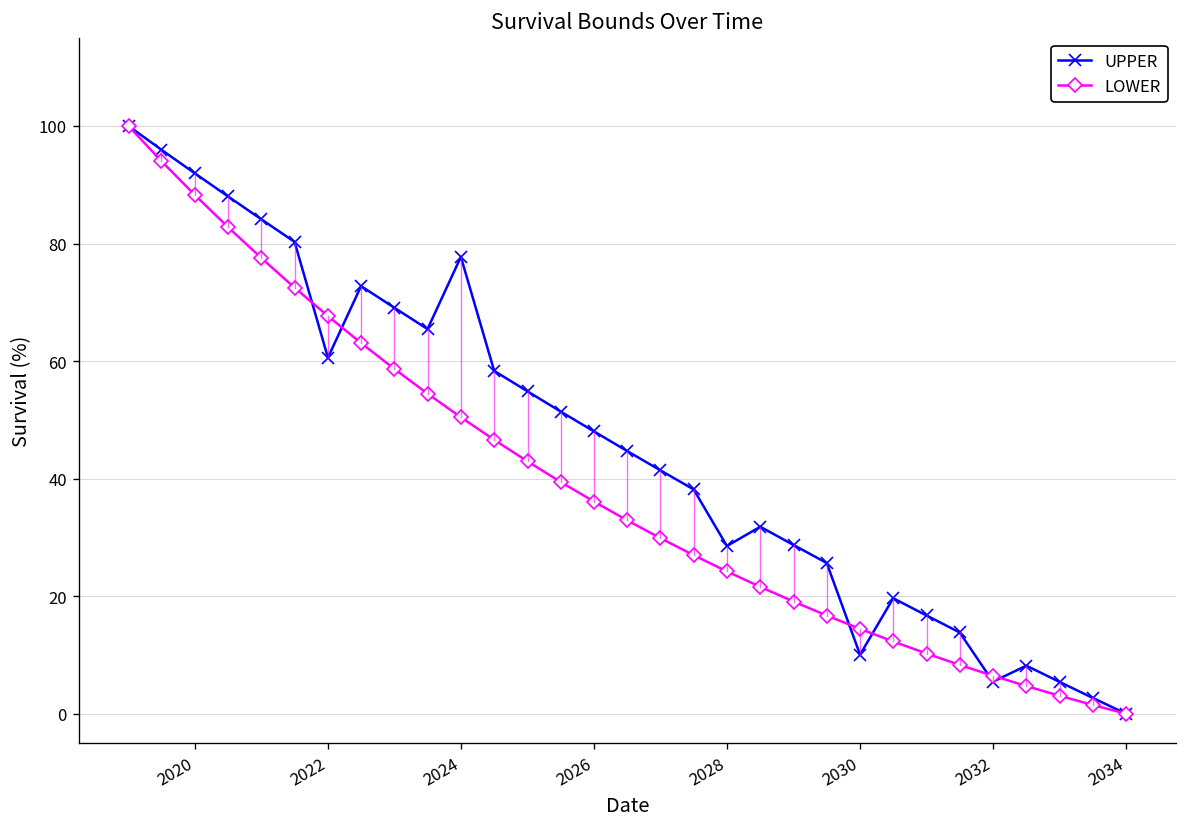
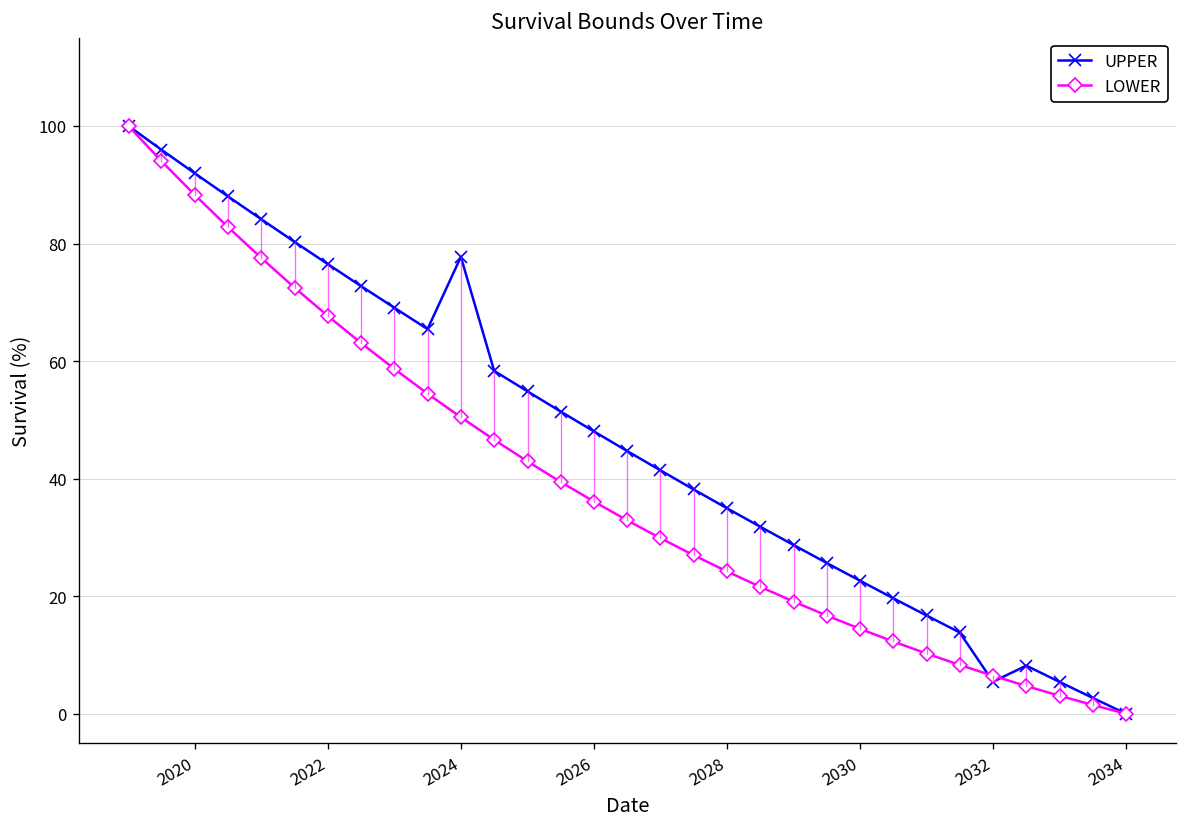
UPPER, 2022: 61 -> 76
UPPER, 2028: 29 -> 35
UPPER, 2030: 10 -> 23
